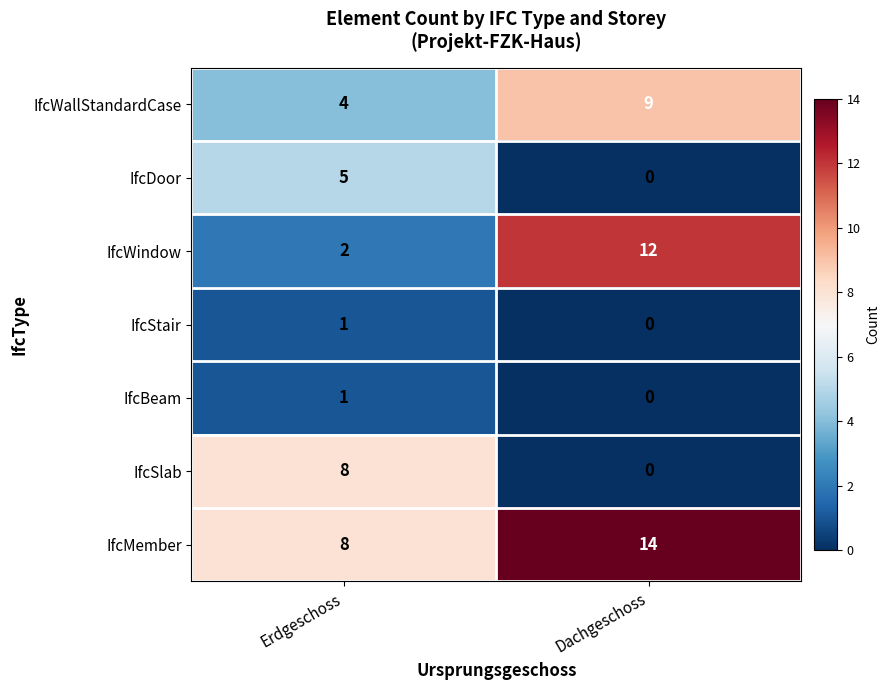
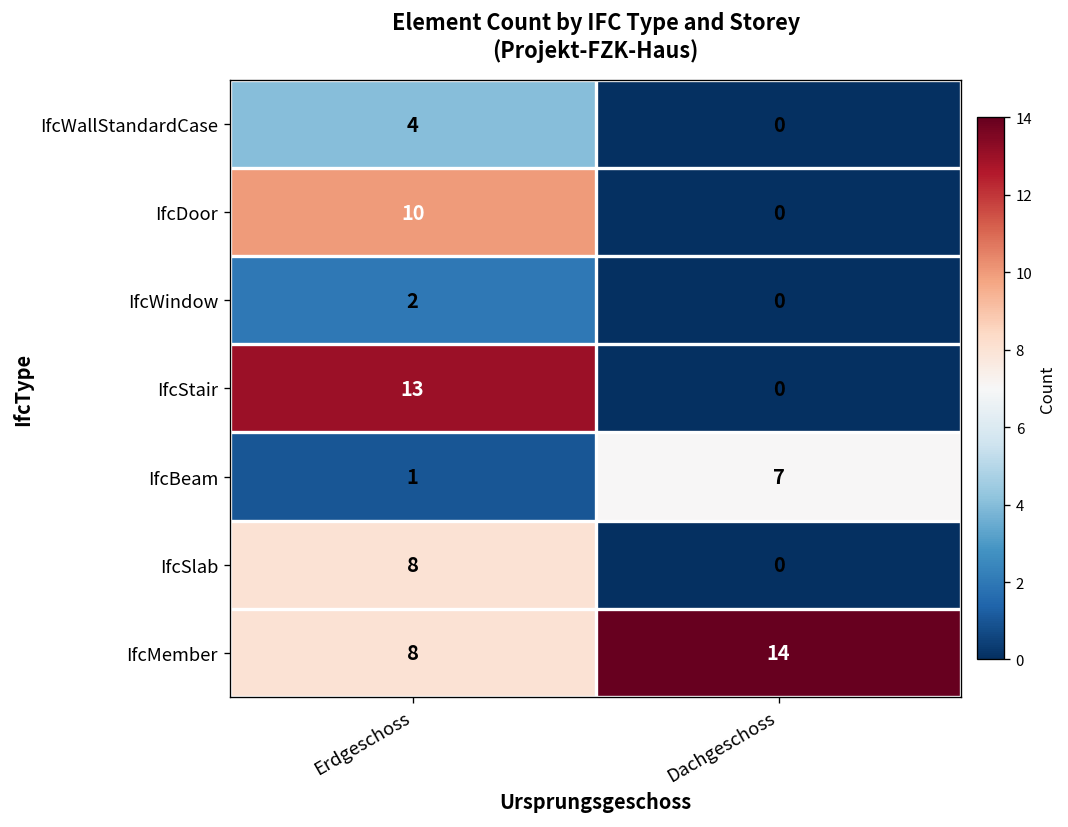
IfcWallStandardCase, Dachgeschoss: 9 -> 0
IfcDoor, Erdgeschoss: 5 -> 10
IfcWindow, Dachgeschoss: 12 -> 0
IfcStair, Erdgeschoss: 1 -> 13
IfcBeam, Dachgeschoss: 0 -> 7
